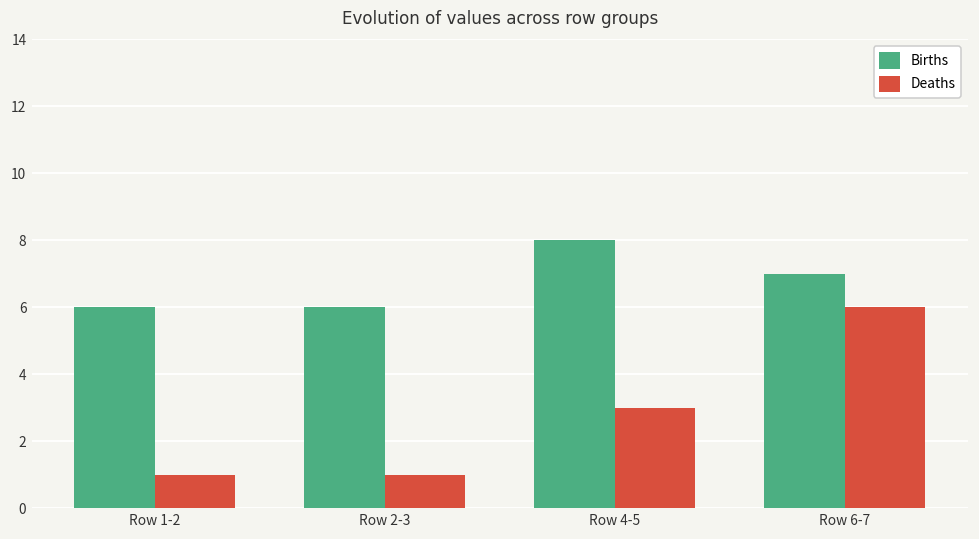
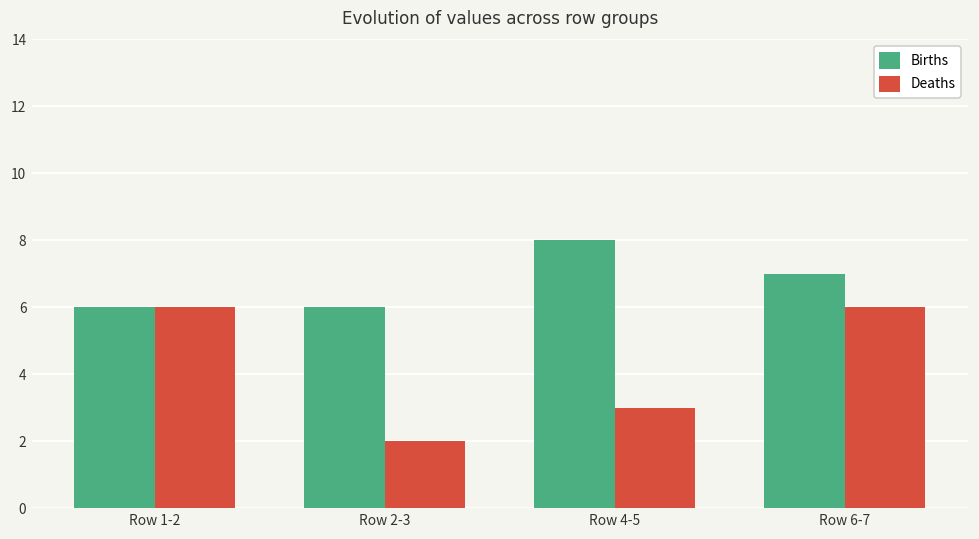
Deaths, Row 1-2: 1 -> 6
Deaths, Row 2-3: 1 -> 2
